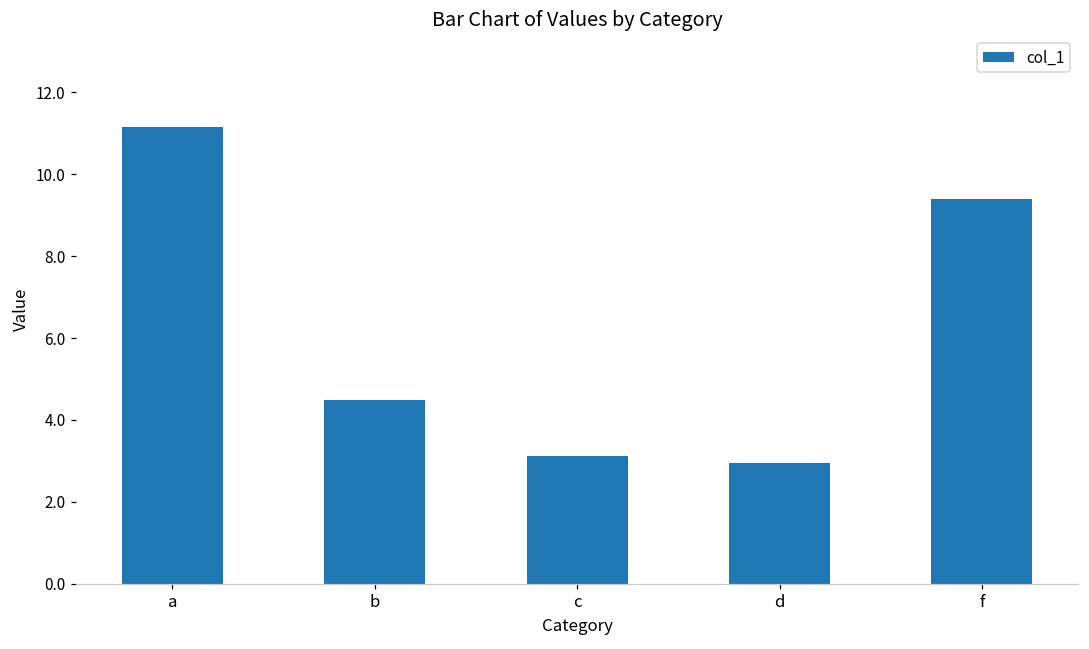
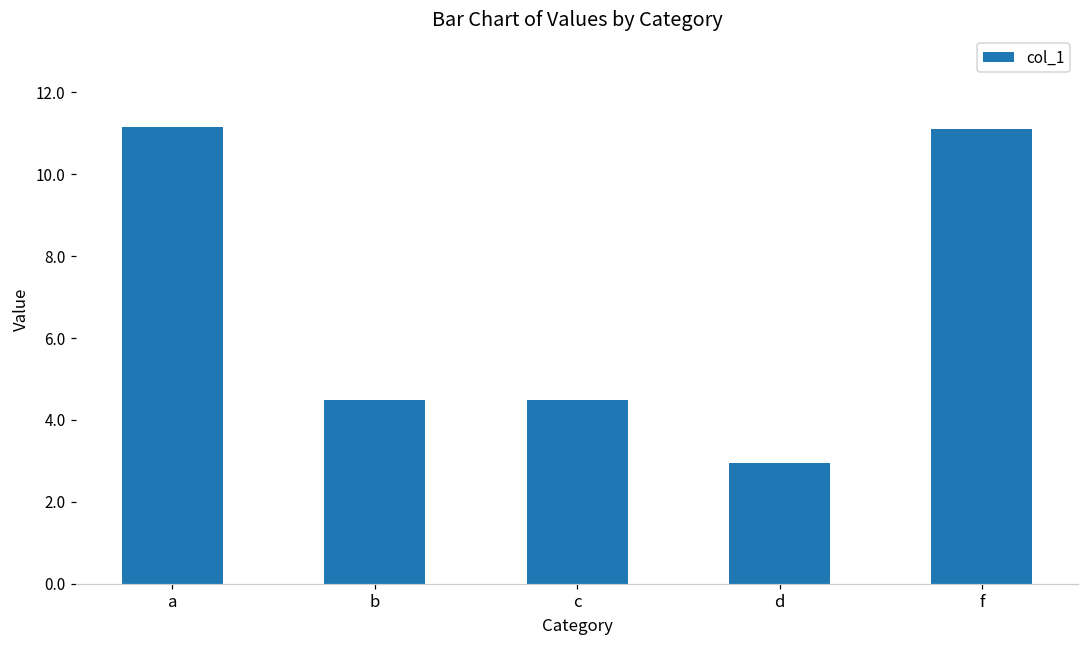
c: 3.1 -> 4.5
f: 9.4 -> 11.1
